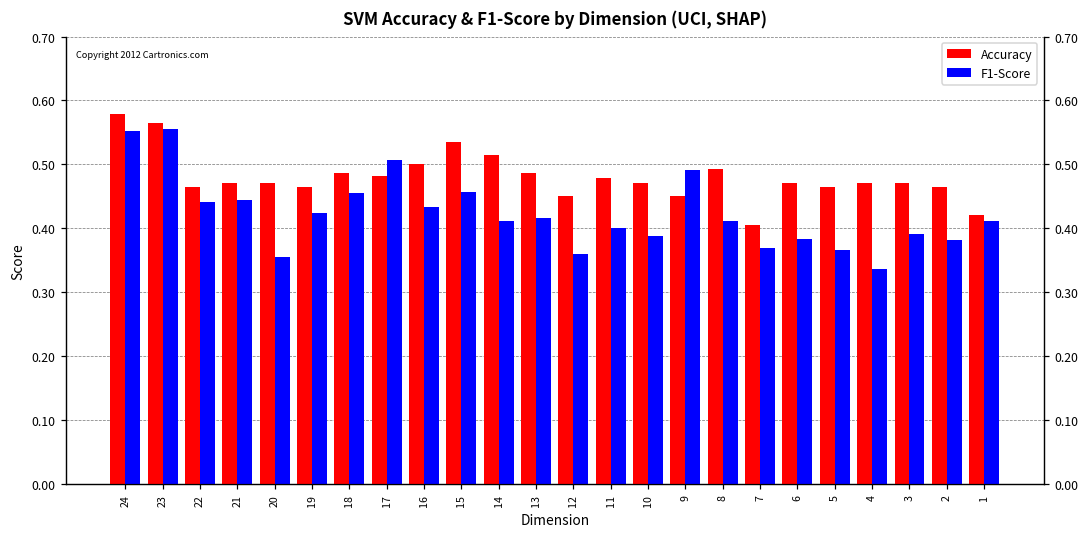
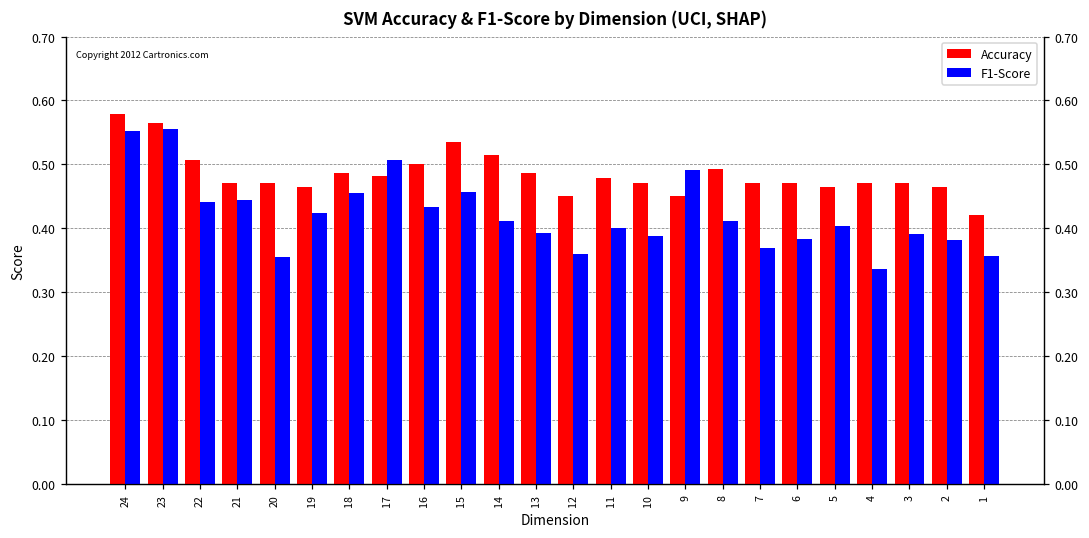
Accuracy, 22: 0.46 -> 0.51
F1-Score, 13: 0.42 -> 0.39
Accuracy, 7: 0.41 -> 0.47
F1-Score, 5: 0.37 -> 0.40
F1-Score, 1: 0.41 -> 0.36
